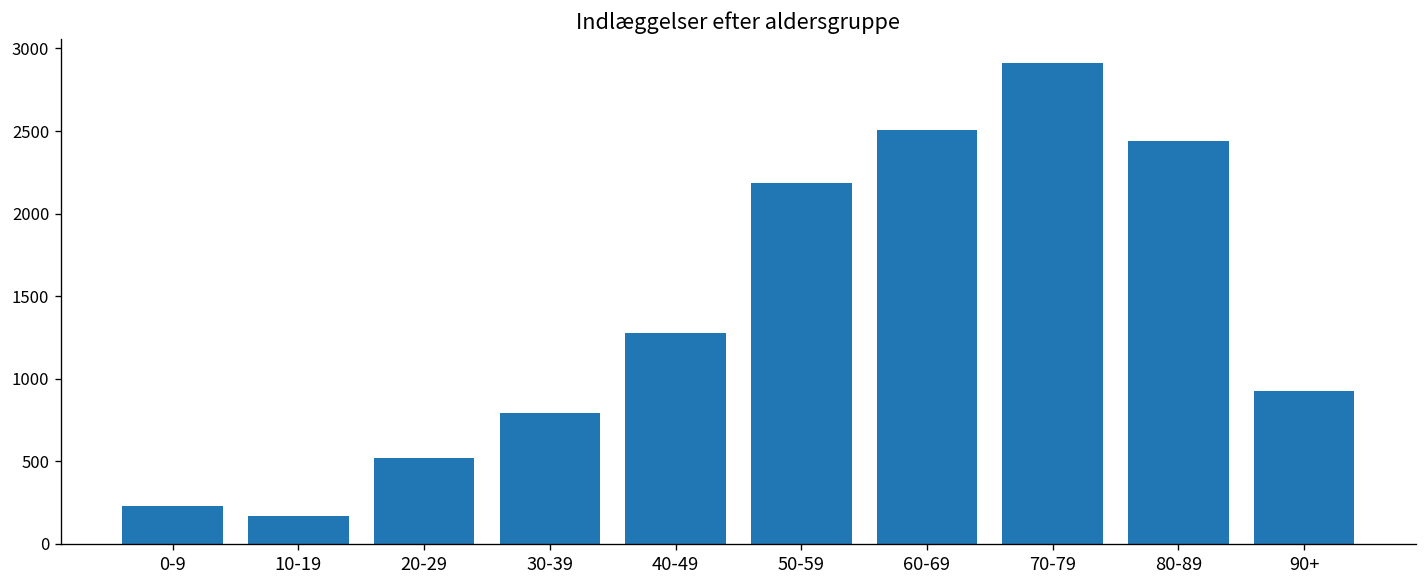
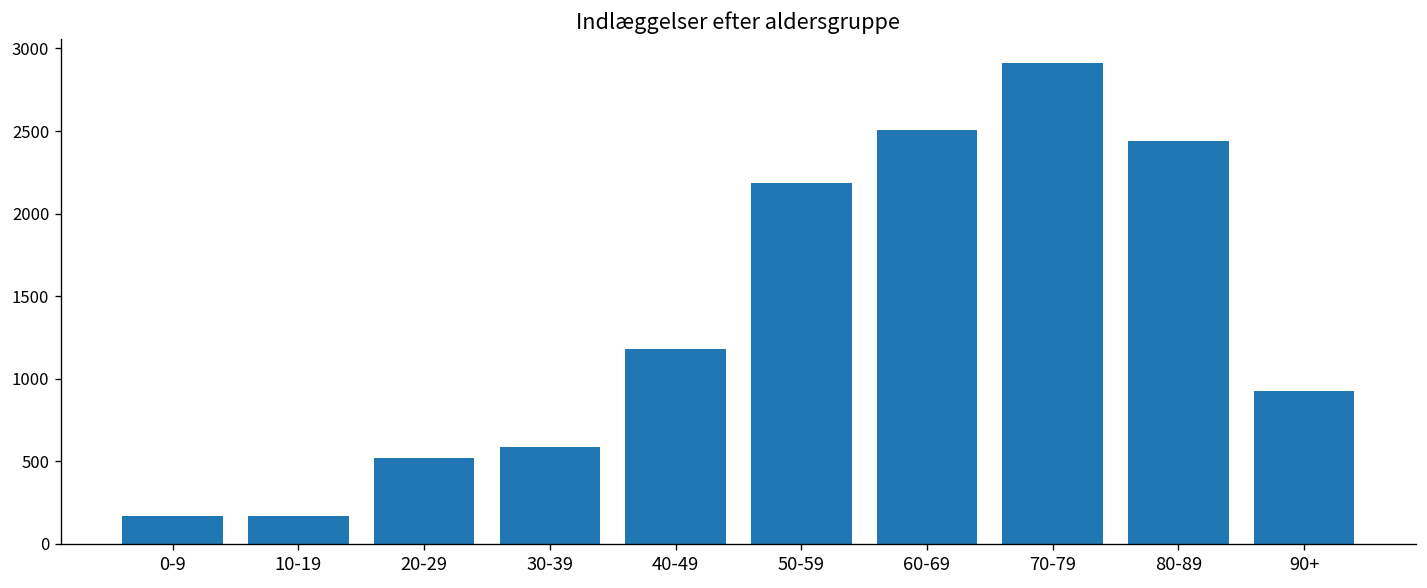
0-9: 230 -> 170
30-39: 790 -> 590
40-49: 1280 -> 1180
